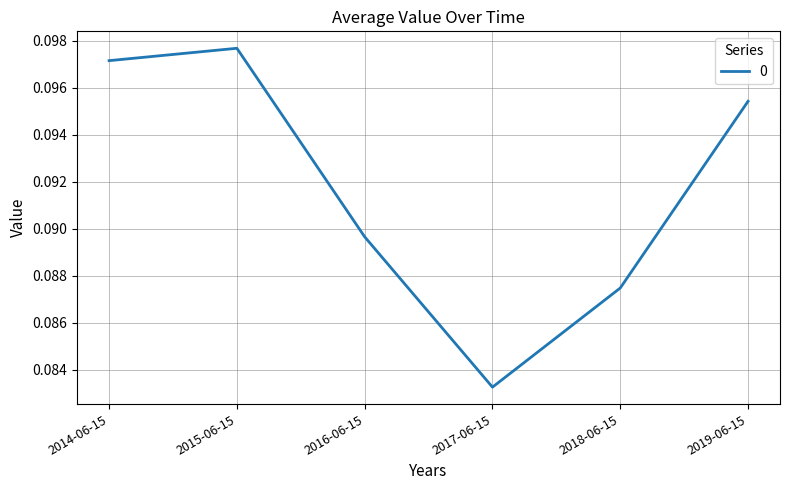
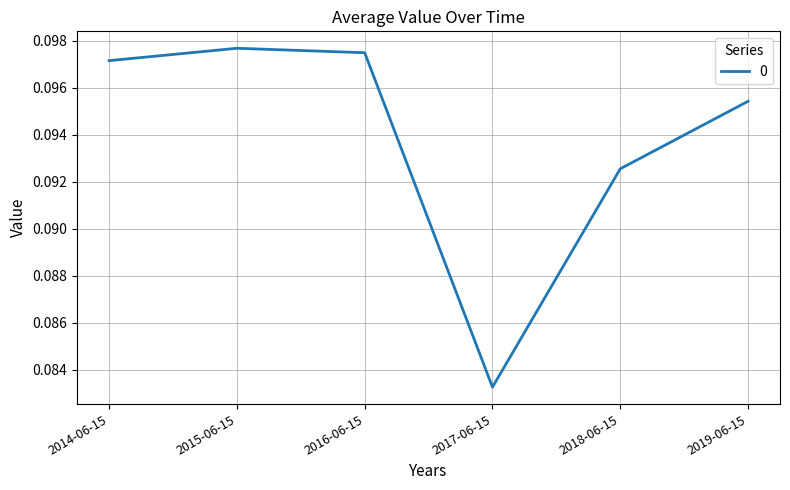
2016-06-15: 0.0897 -> 0.0975
2018-06-15: 0.0875 -> 0.0926
